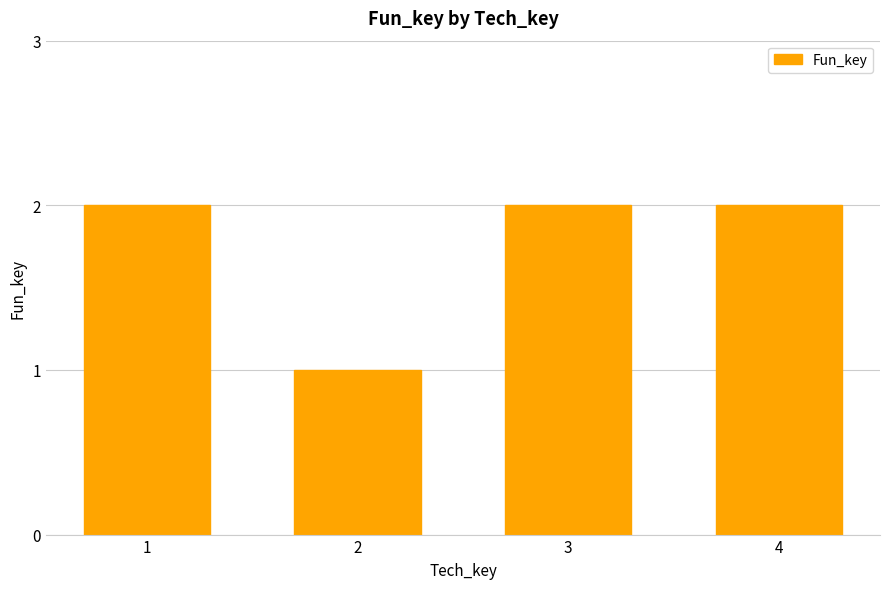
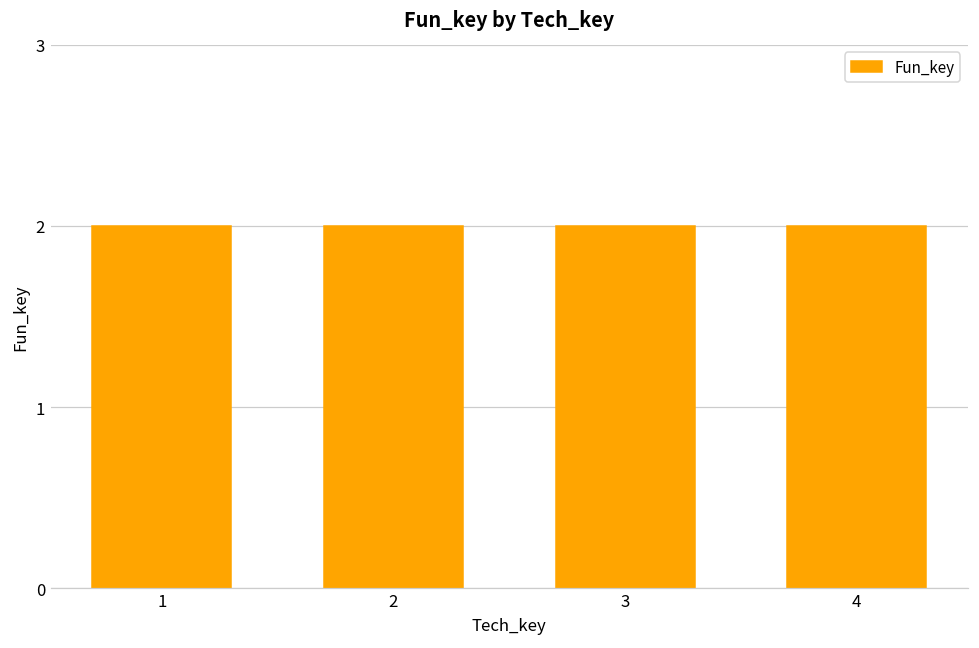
2: 1 -> 2
